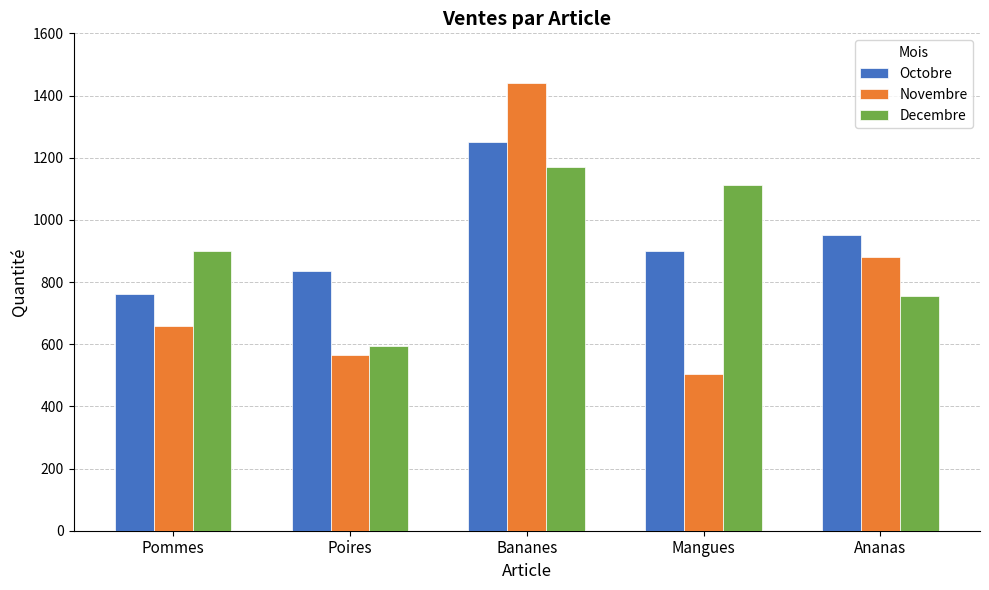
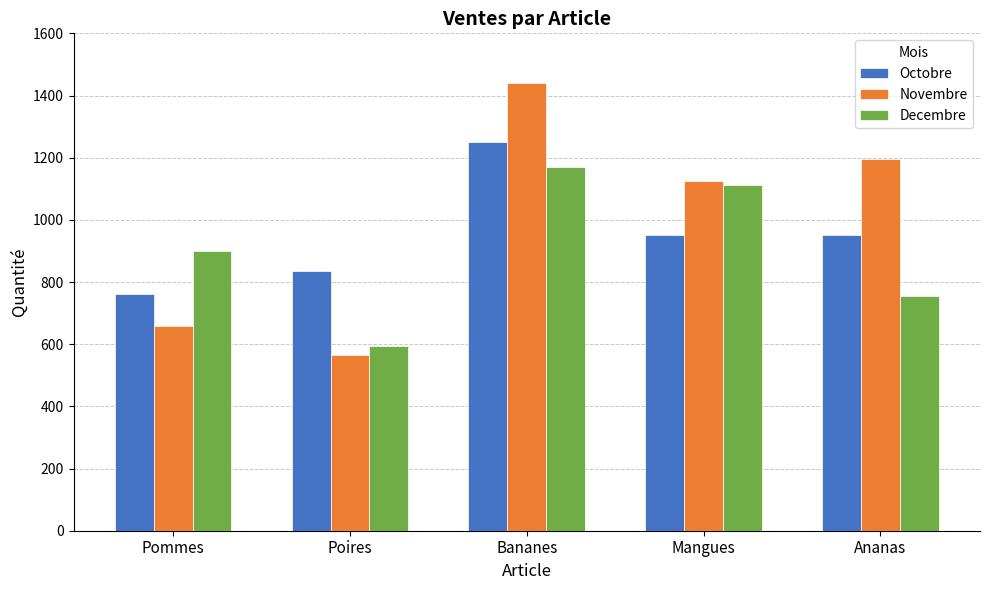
Octobre, Mangues: 900 -> 950
Novembre, Mangues: 500 -> 1130
Novembre, Ananas: 880 -> 1200
